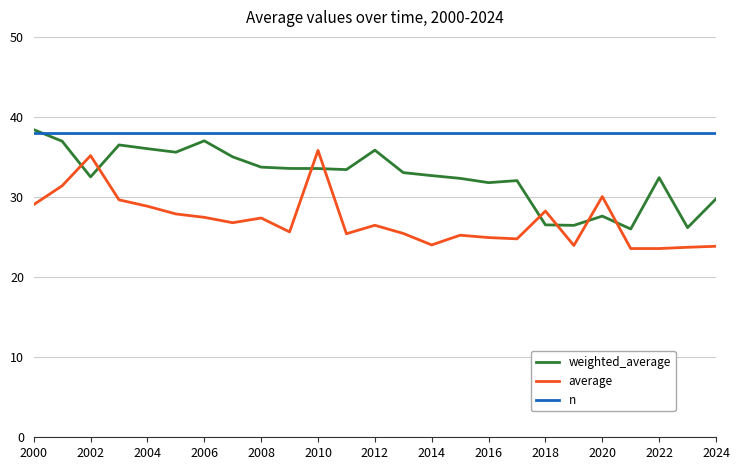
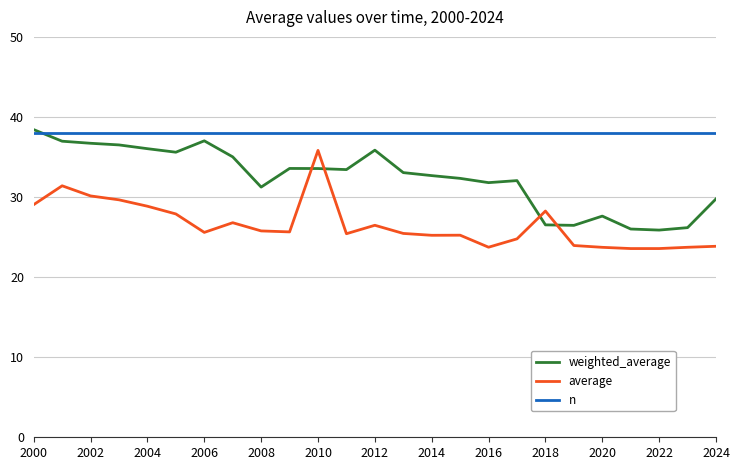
weighted_average, 2002: 33 -> 37
average, 2002: 35 -> 30
average, 2006: 27 -> 26
weighted_average, 2008: 34 -> 31
average, 2008: 27 -> 26
average, 2014: 24 -> 25
average, 2016: 25 -> 24
average, 2020: 30 -> 24
weighted_average, 2022: 32 -> 26
